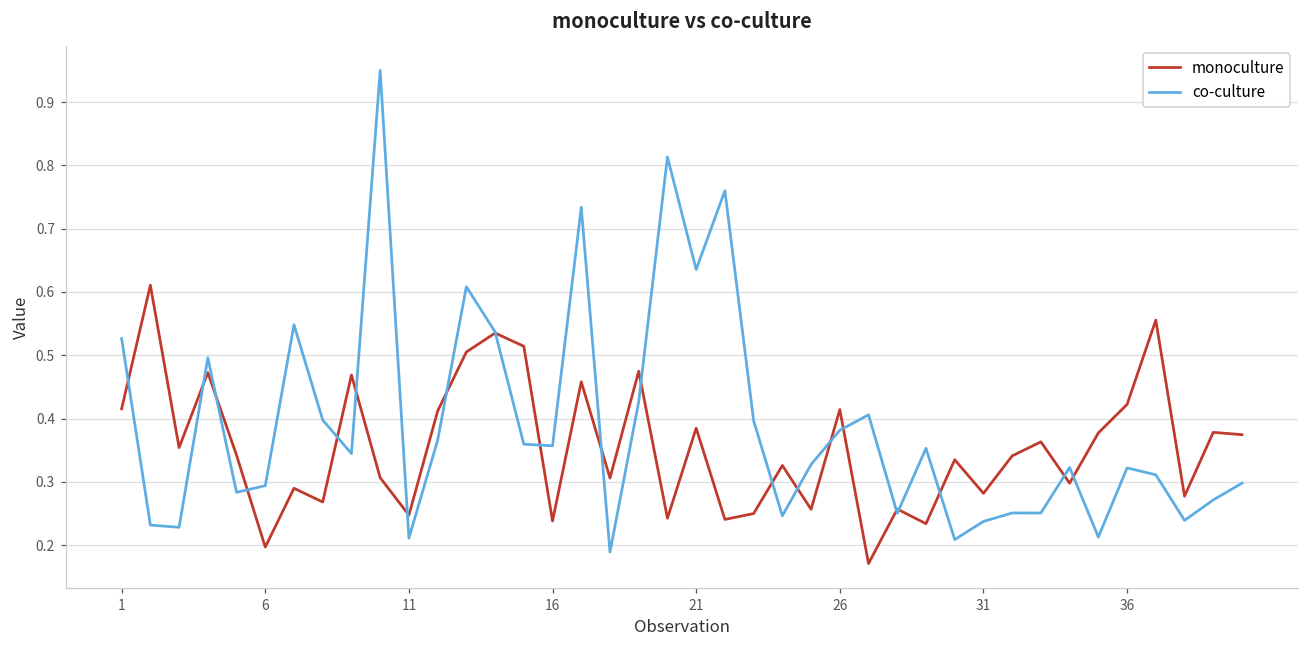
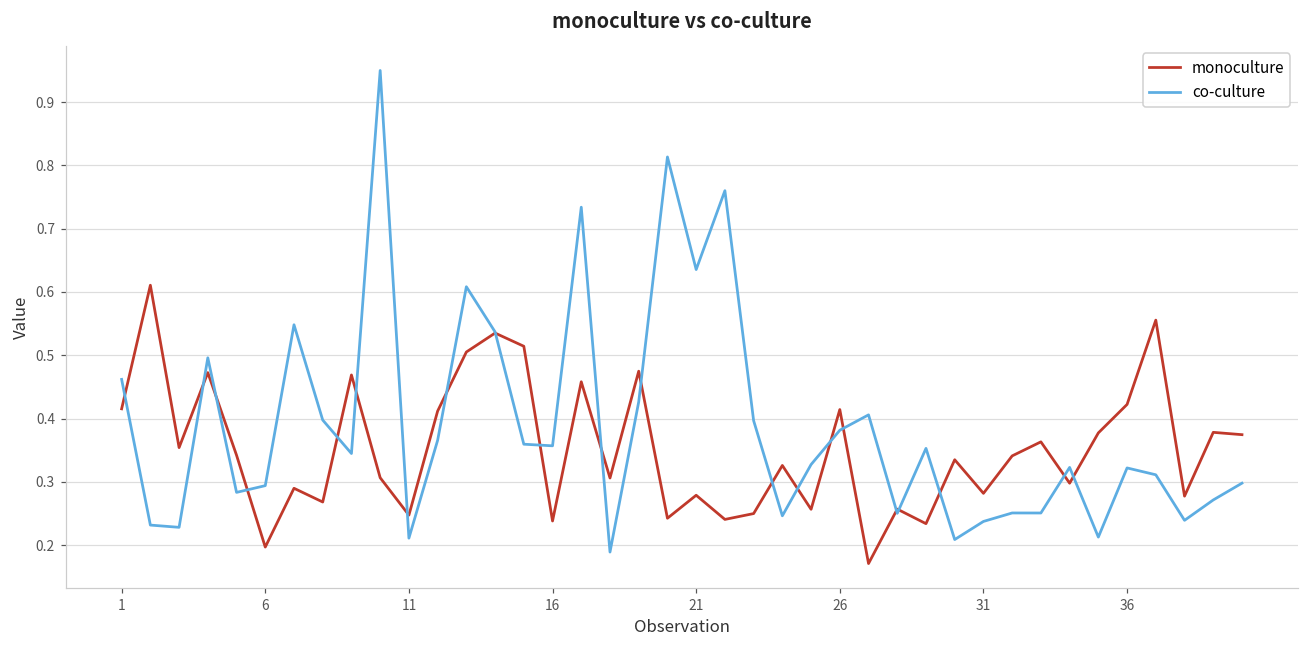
co-culture, 1: 0.53 -> 0.46
monoculture, 21: 0.38 -> 0.28
